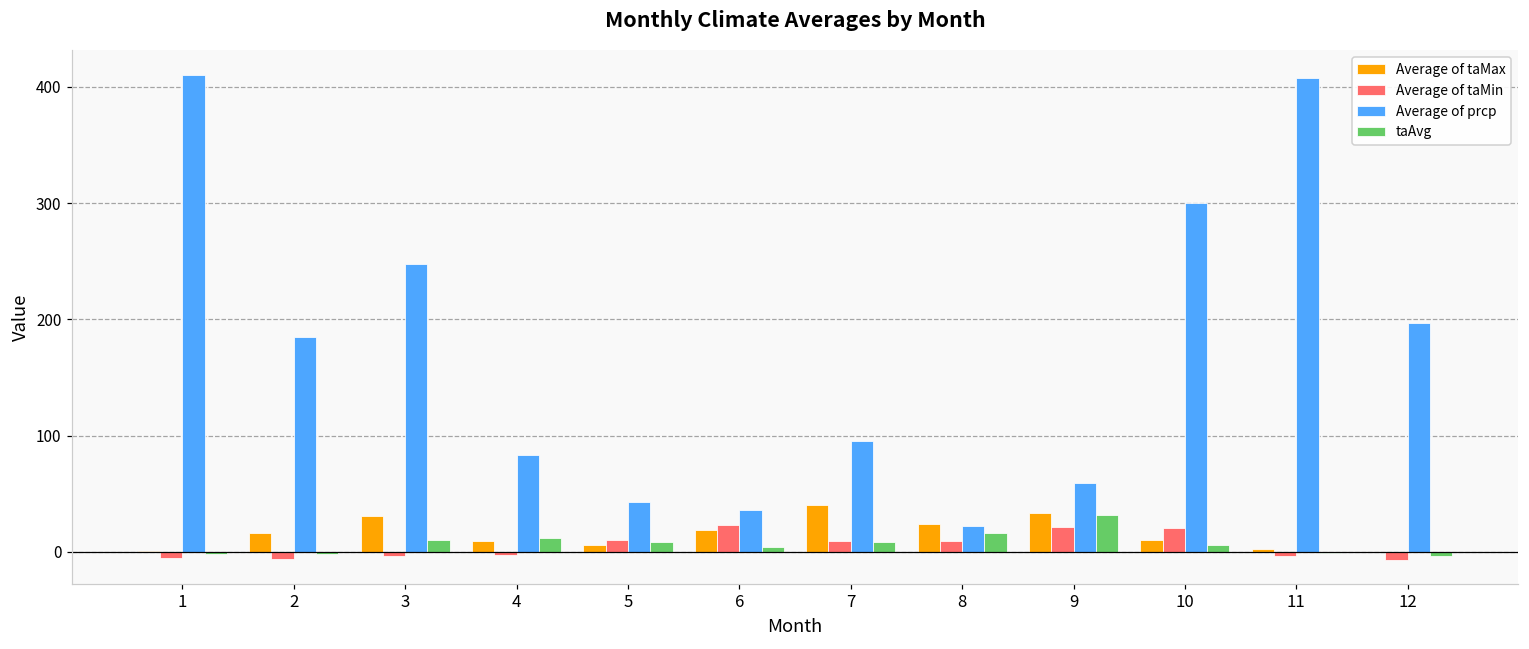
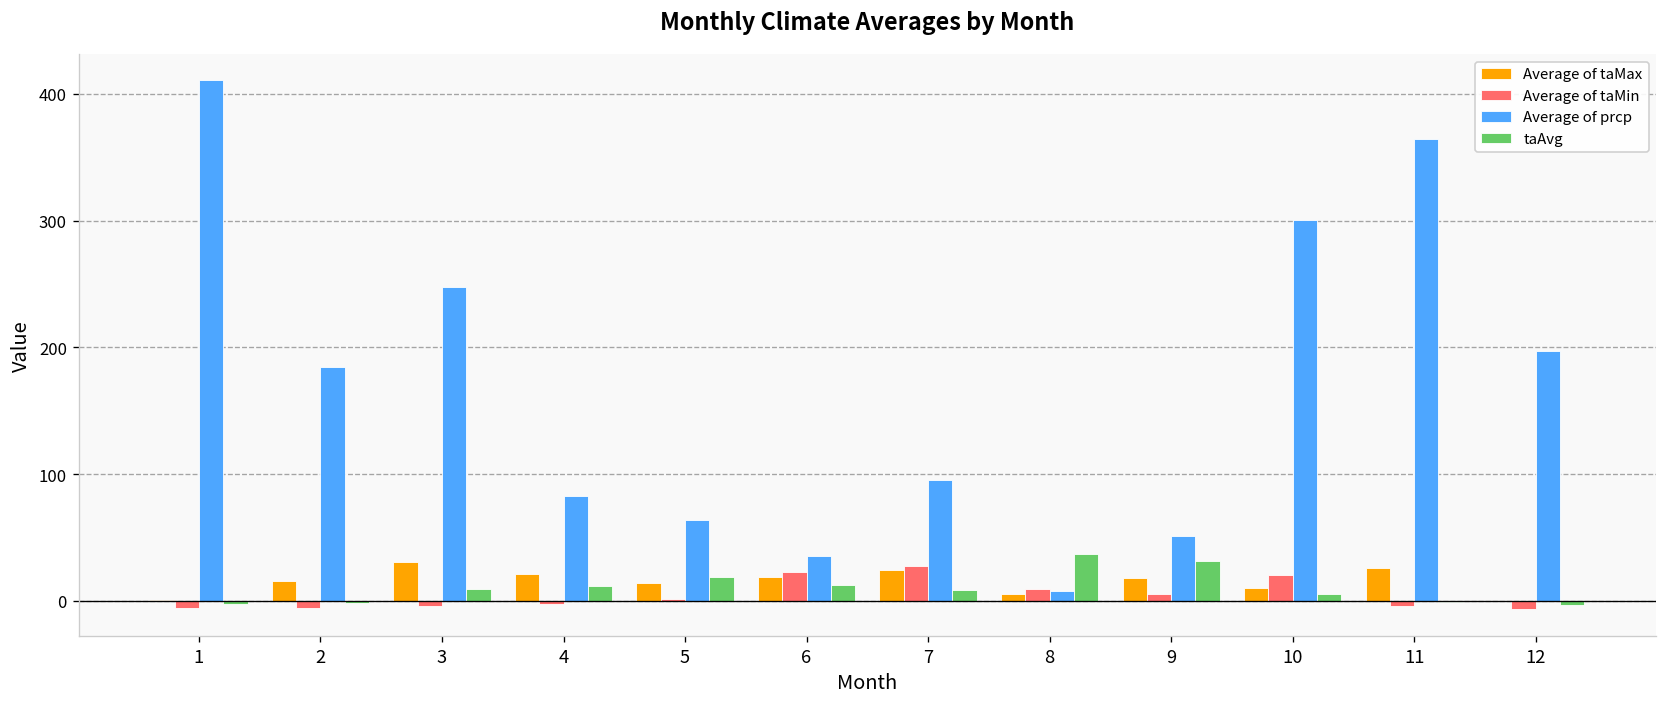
Average of taMax, 4: 9 -> 21
Average of taMax, 5: 6 -> 15
Average of taMin, 5: 10 -> 1
Average of prcp, 5: 43 -> 64
taAvg, 5: 8 -> 19
taAvg, 6: 4 -> 12
Average of taMax, 7: 40 -> 24
Average of taMin, 7: 9 -> 28
Average of taMax, 8: 24 -> 6
Average of prcp, 8: 22 -> 8
taAvg, 8: 17 -> 37
Average of taMax, 9: 33 -> 18
Average of taMin, 9: 21 -> 6
Average of prcp, 9: 59 -> 51
Average of taMax, 11: 2 -> 26
Average of prcp, 11: 408 -> 365
